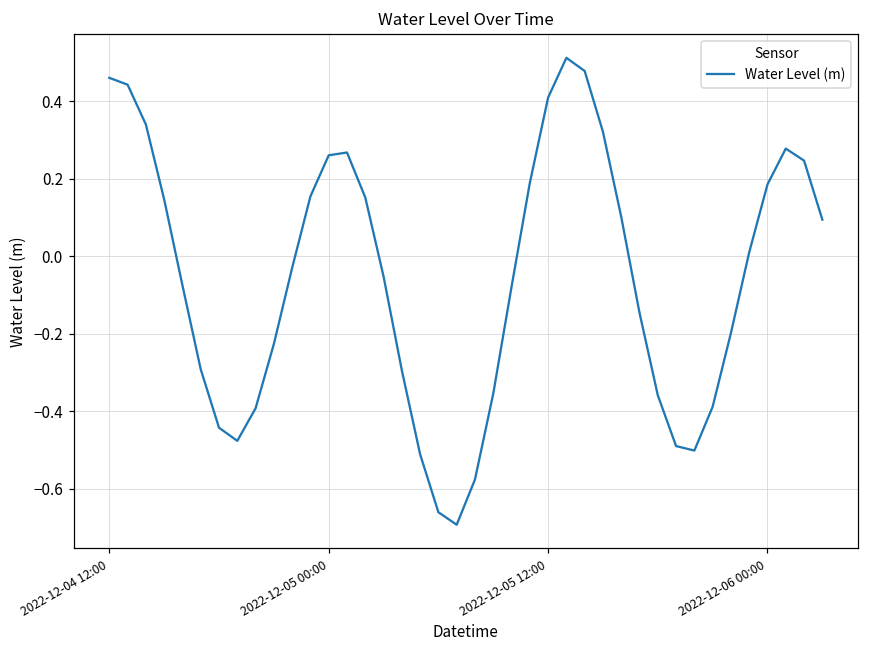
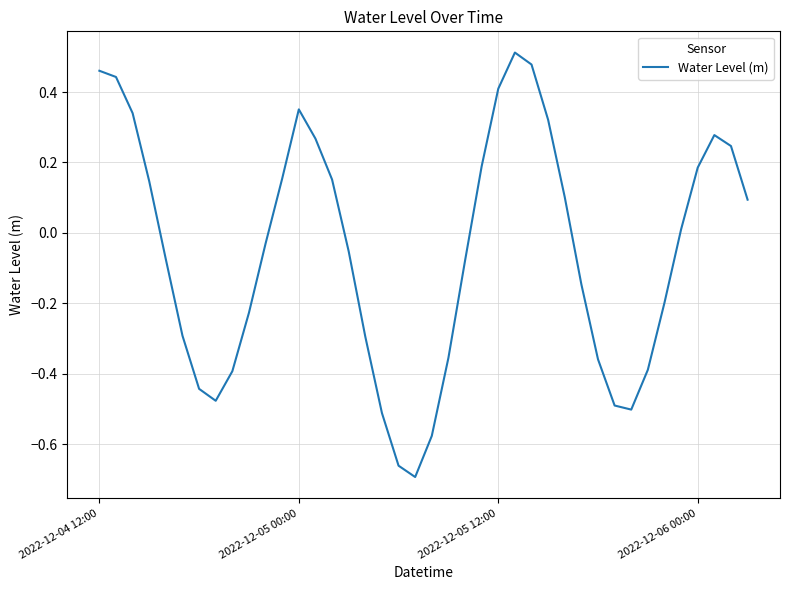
2022-12-05 00:00: 0.26 -> 0.35
